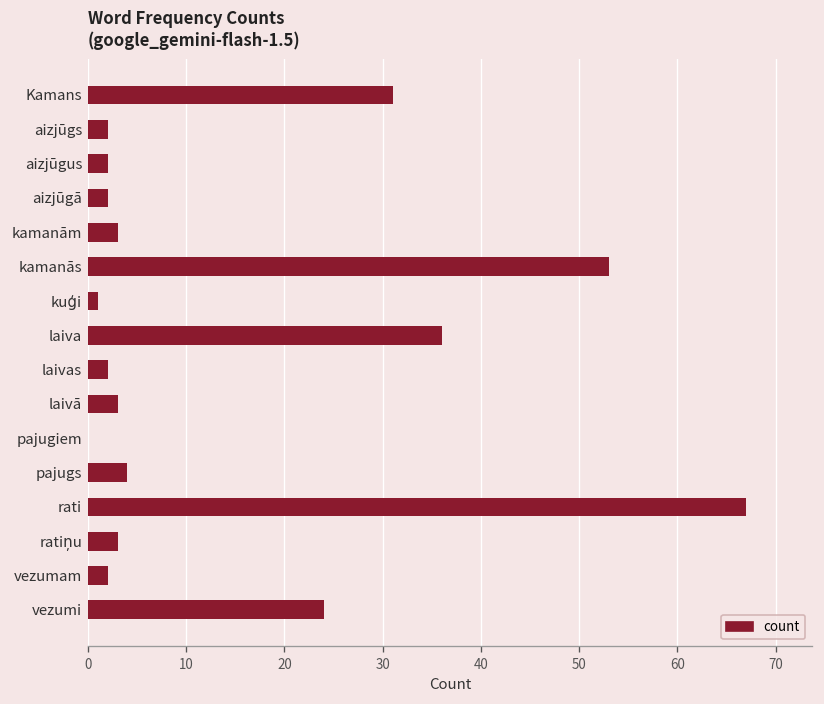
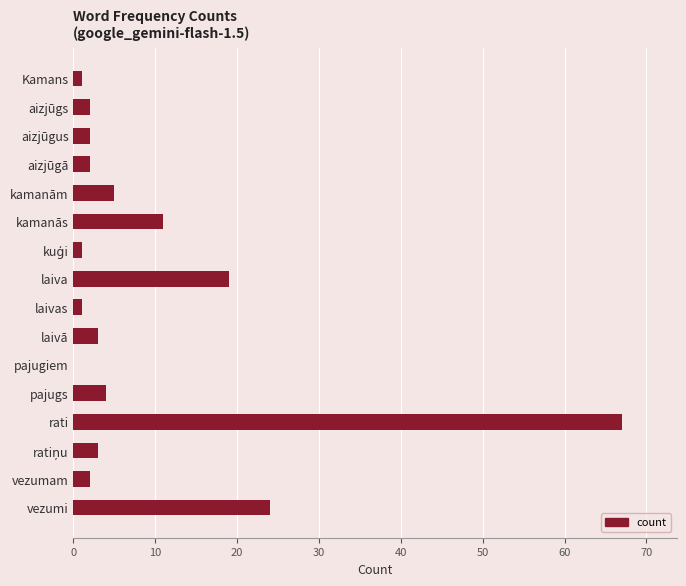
Kamans: 31 -> 1
kamanām: 3 -> 5
kamanās: 53 -> 11
laiva: 36 -> 19
laivas: 2 -> 1
